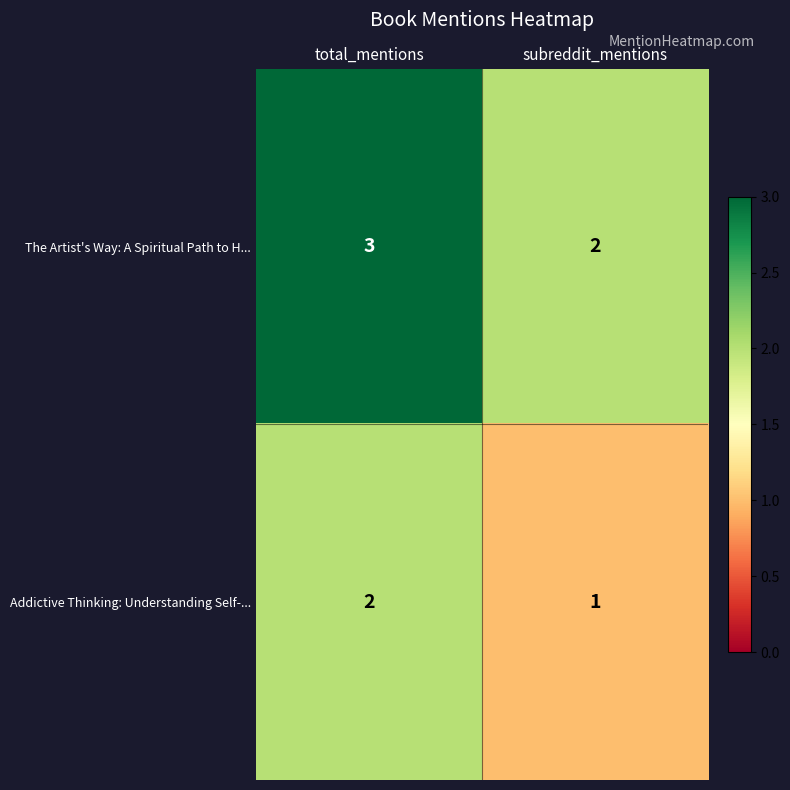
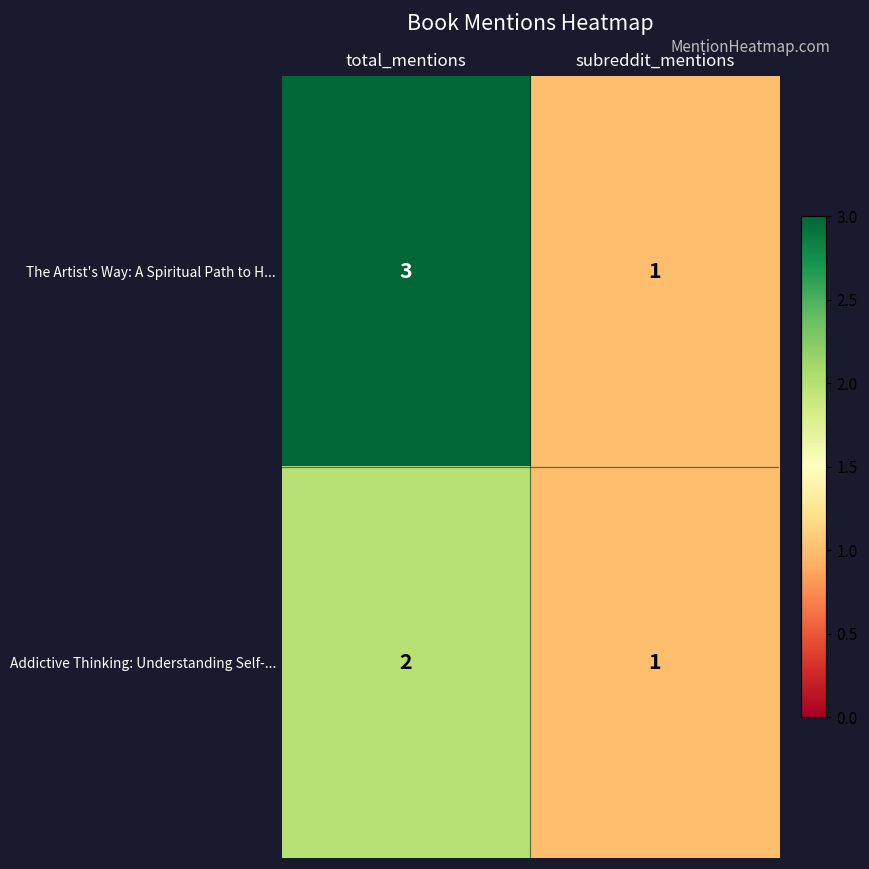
The Artist's Way: A Spiritual Path to H..., subreddit_mentions: 2 -> 1
